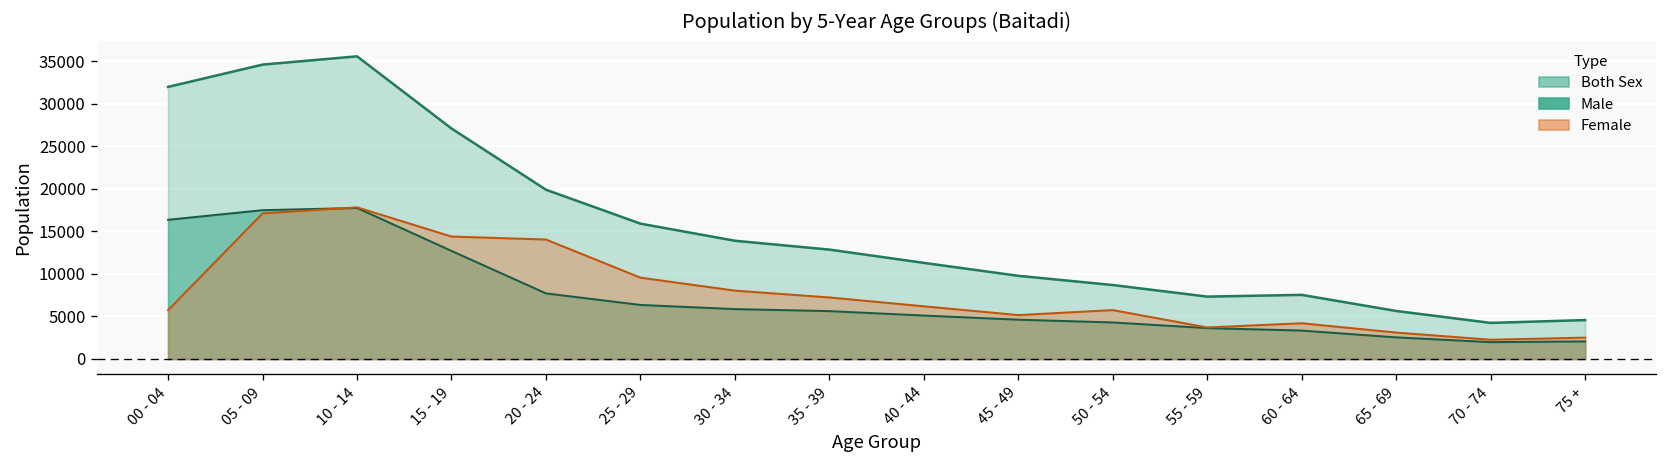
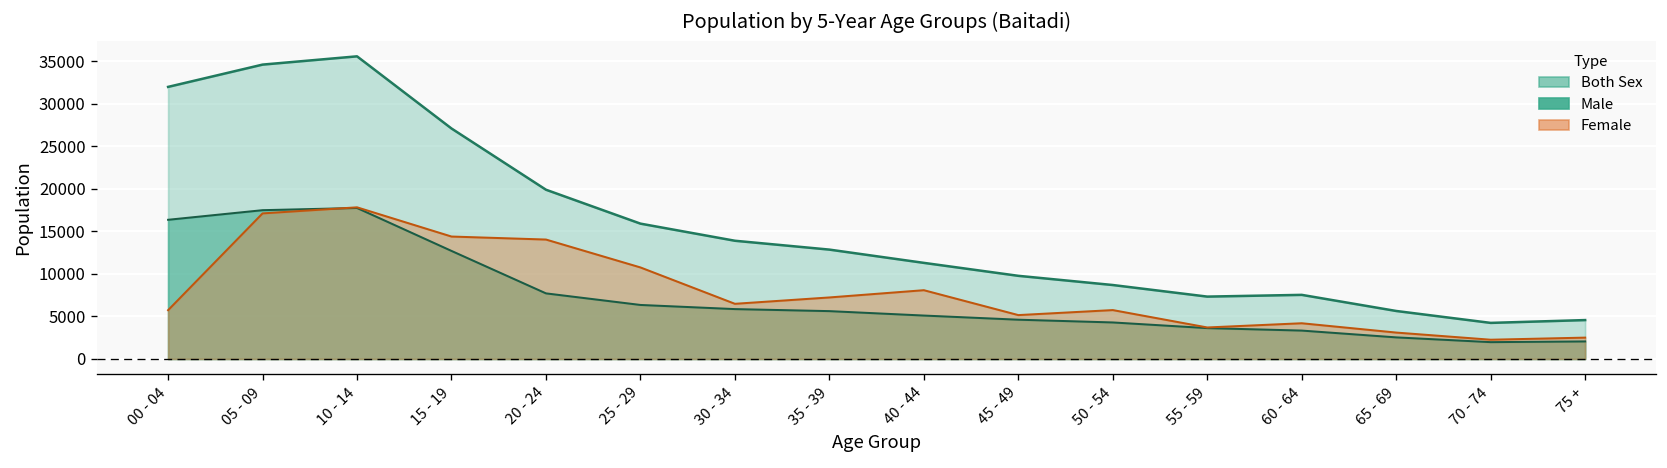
Female, 25 - 29: 10000 -> 11000
Female, 30 - 34: 8000 -> 6000
Female, 40 - 44: 6000 -> 8000
